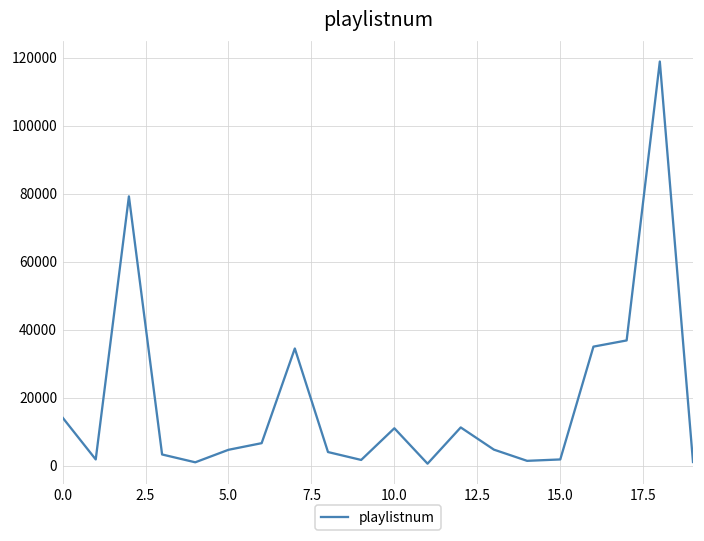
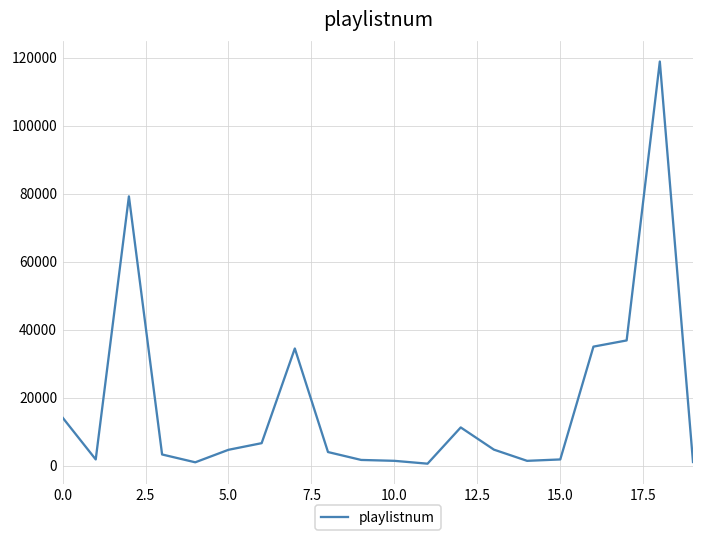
10.0: 11000 -> 1000
